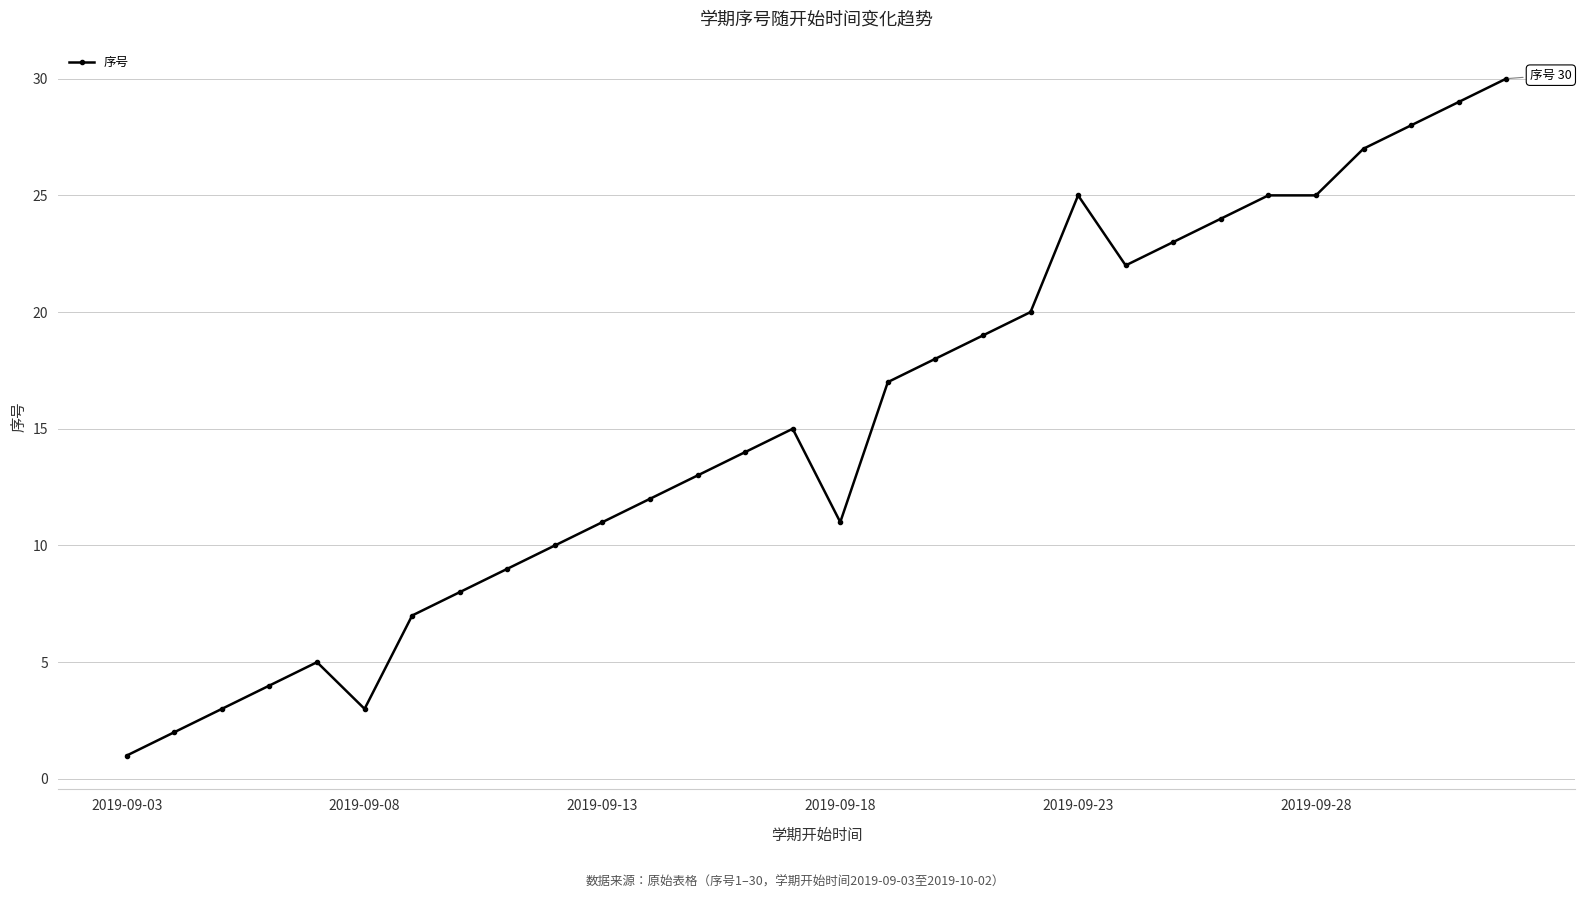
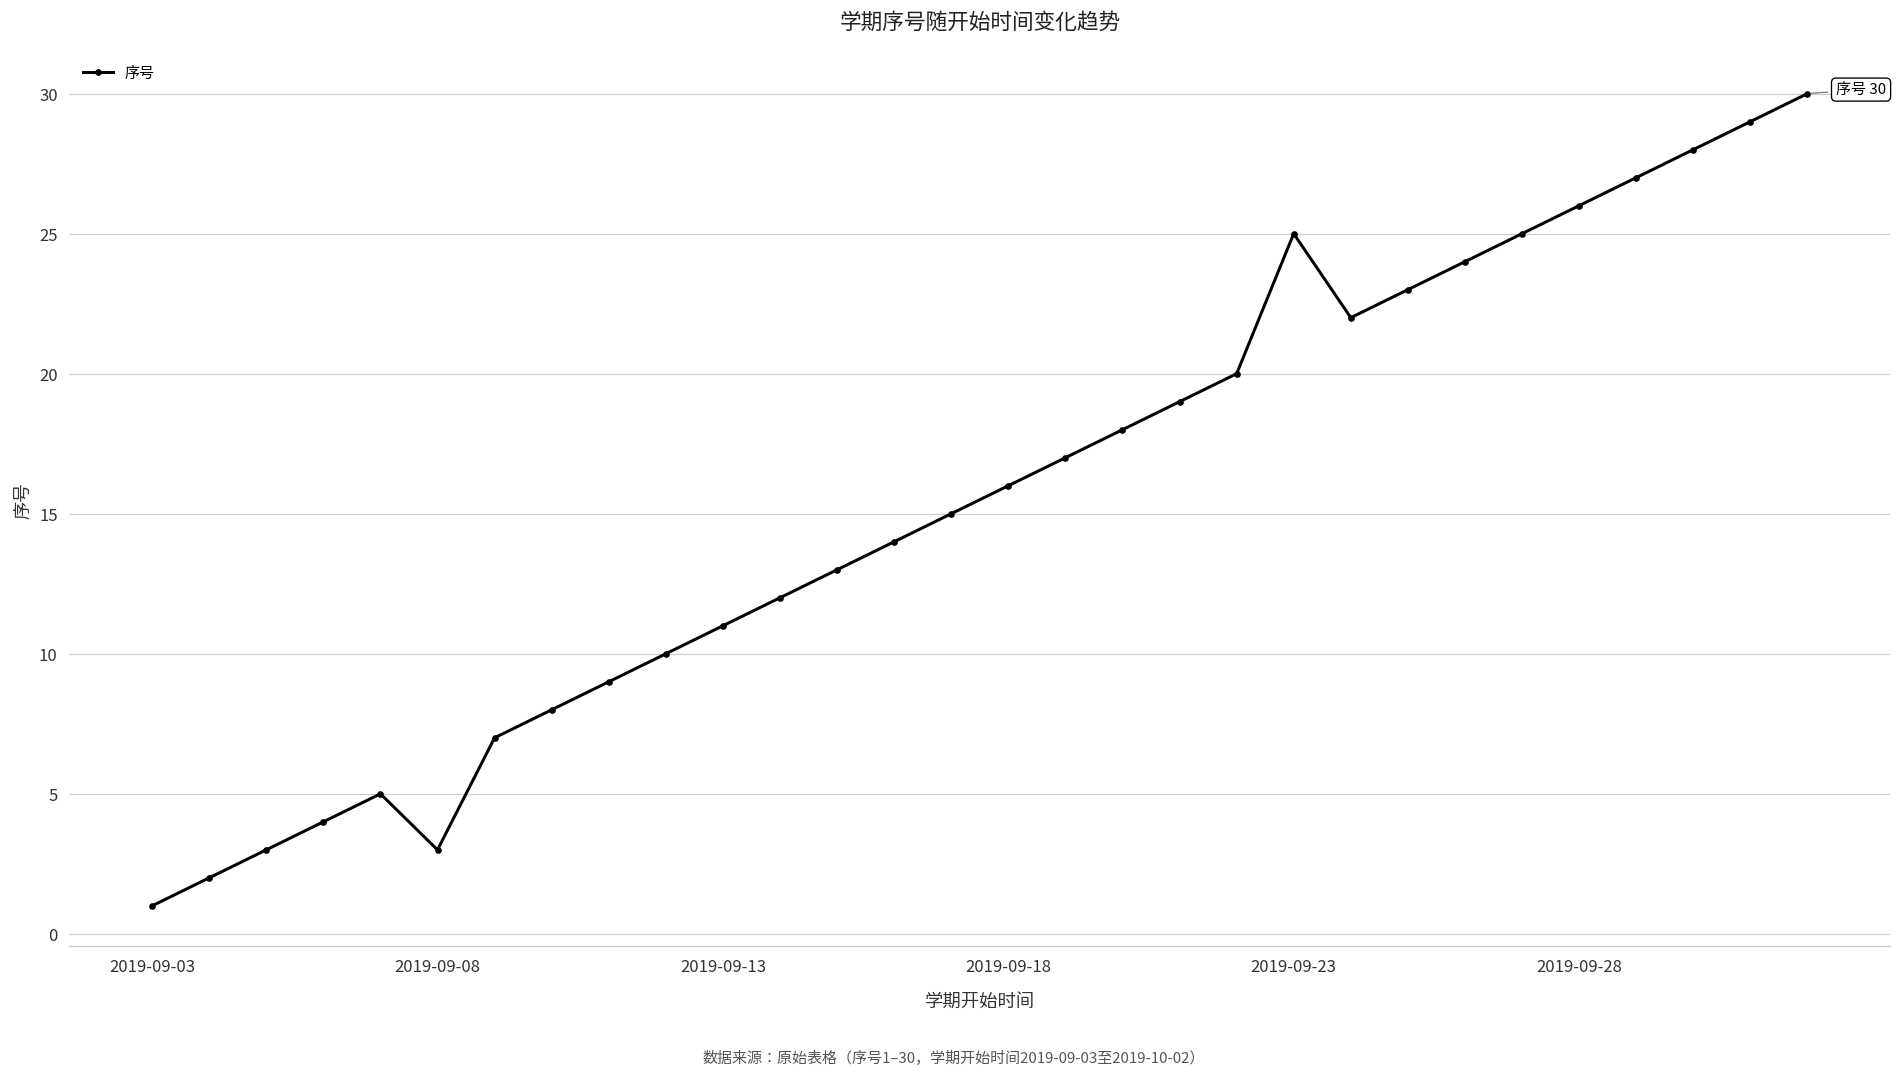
2019-09-18: 11 -> 16
2019-09-28: 25 -> 26
